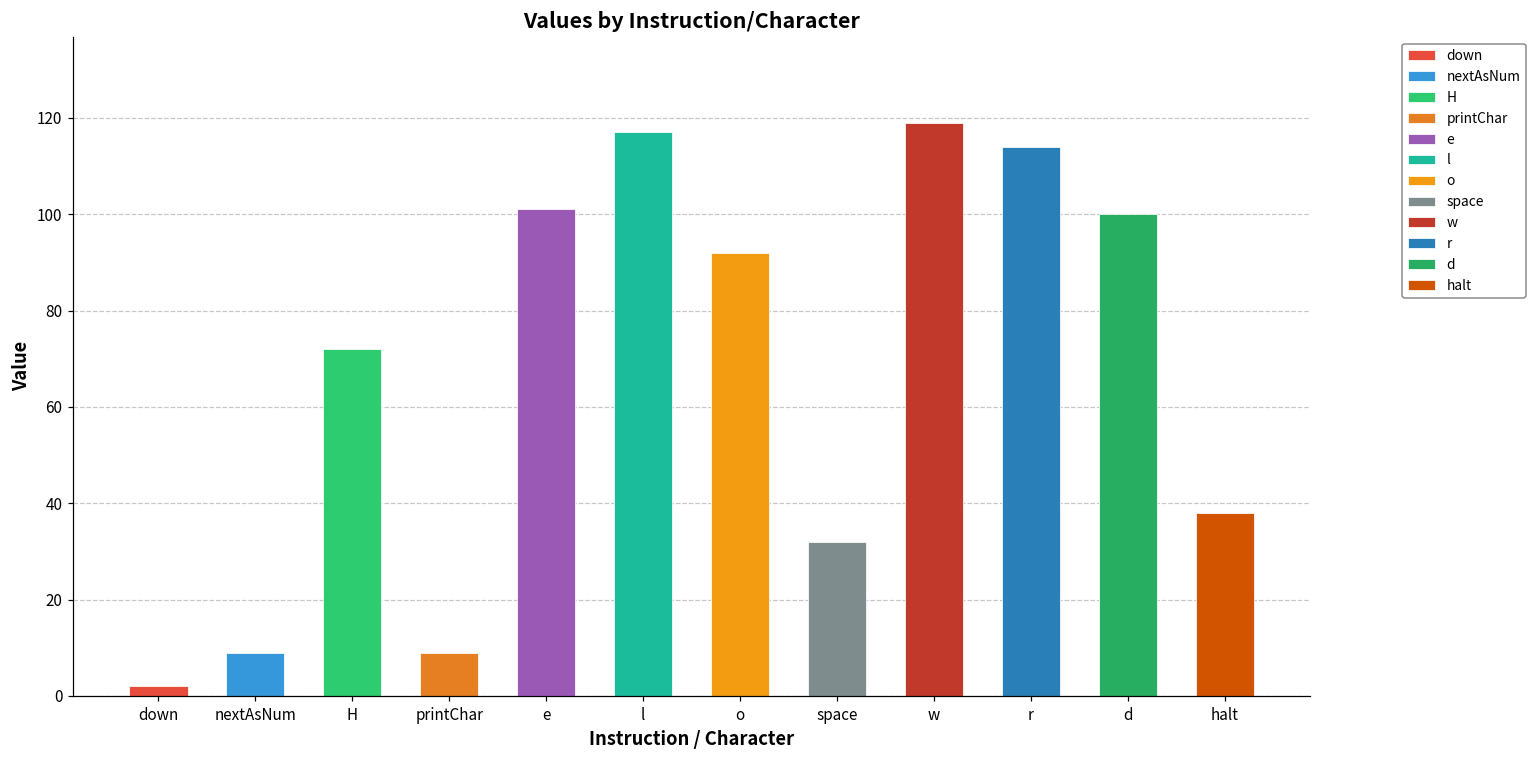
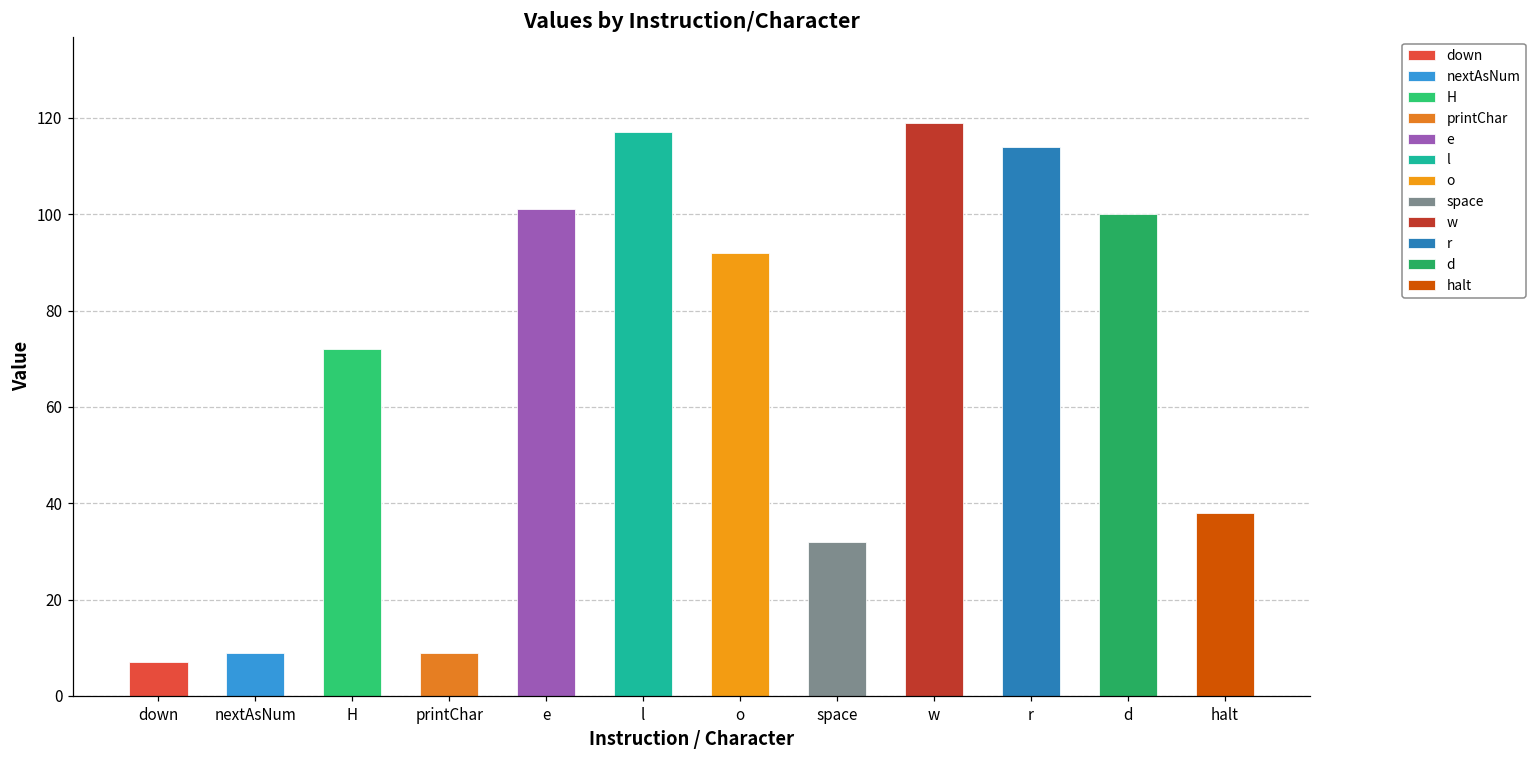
down: 2 -> 7
